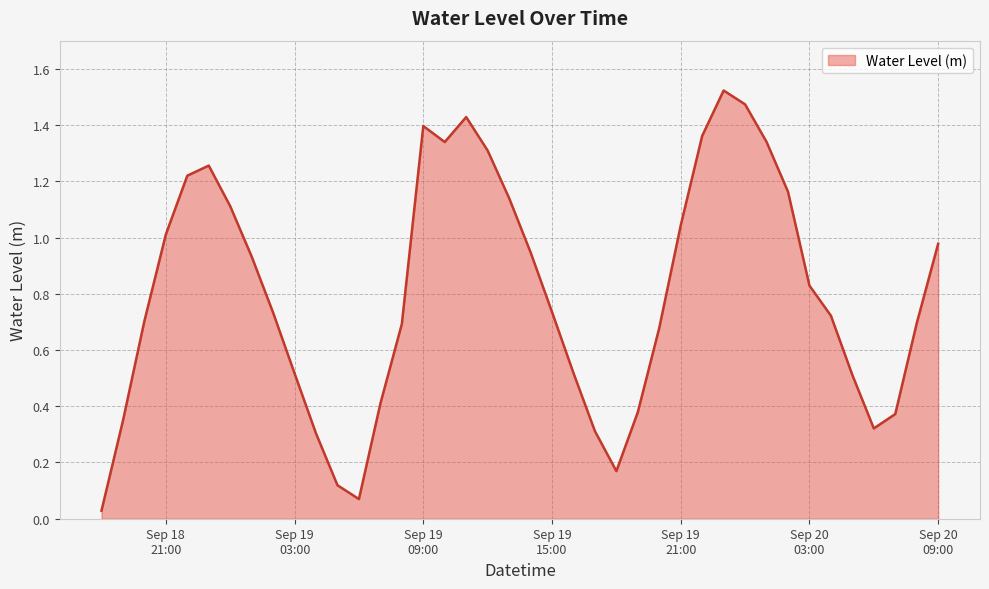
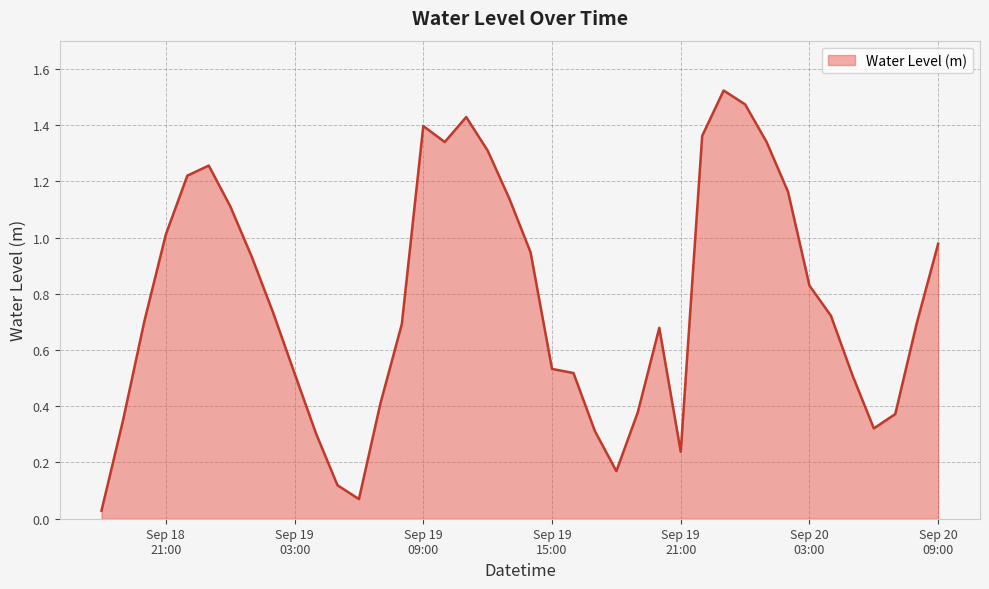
Sep 19 15:00: 0.74 -> 0.53
Sep 19 21:00: 1.04 -> 0.24
